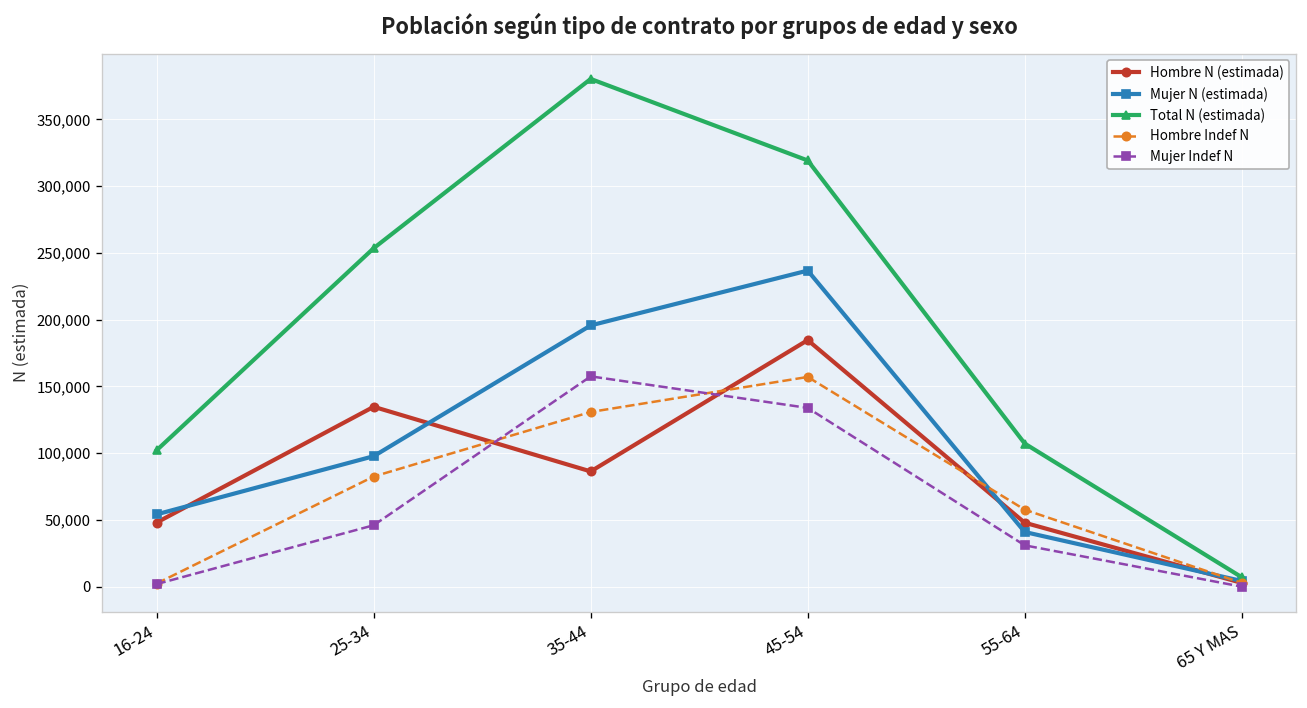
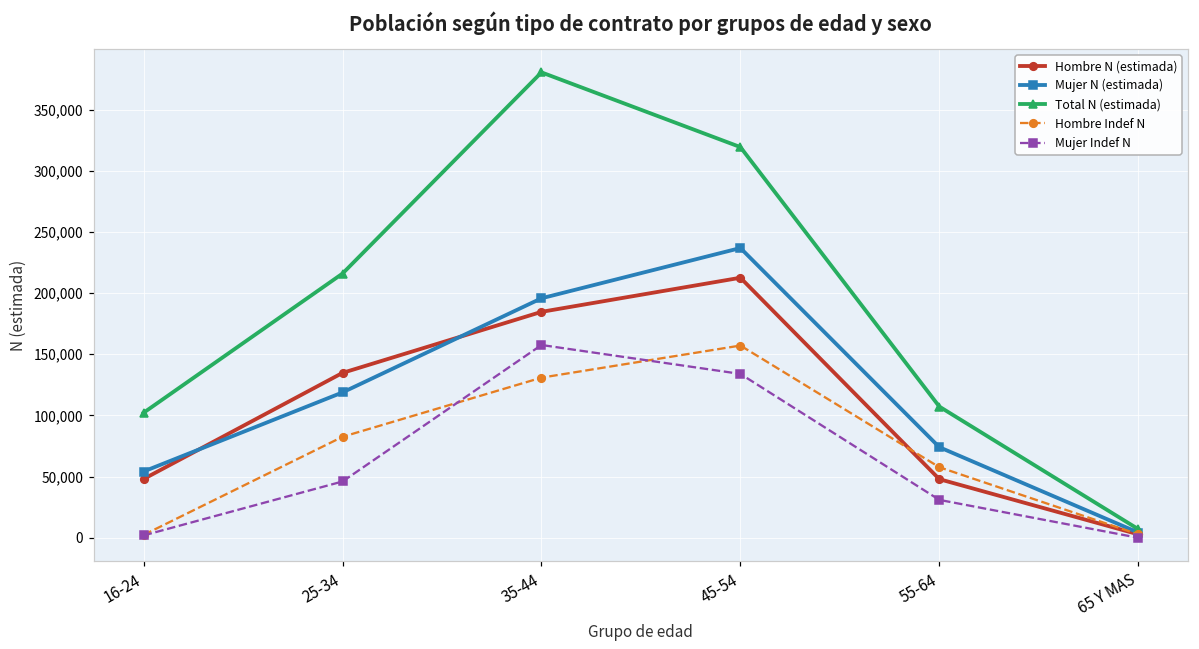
Mujer N (estimada), 25-34: 98,000 -> 119,000
Total N (estimada), 25-34: 254,000 -> 216,000
Hombre N (estimada), 35-44: 86,000 -> 185,000
Hombre N (estimada), 45-54: 185,000 -> 213,000
Mujer N (estimada), 55-64: 41,000 -> 74,000
